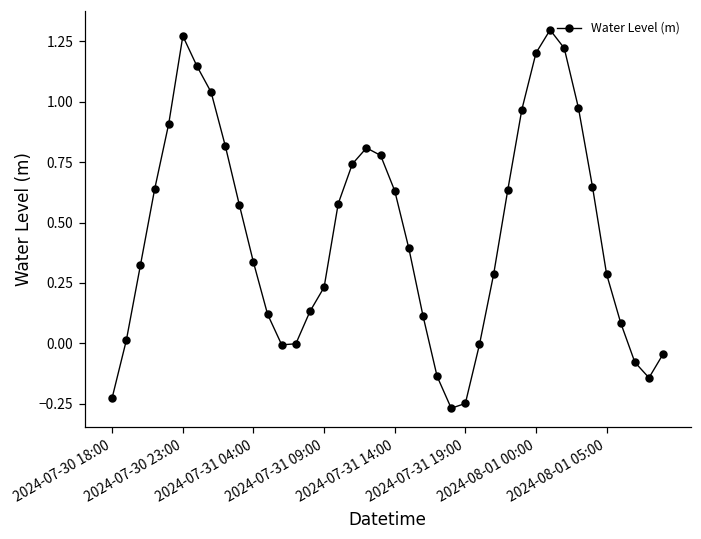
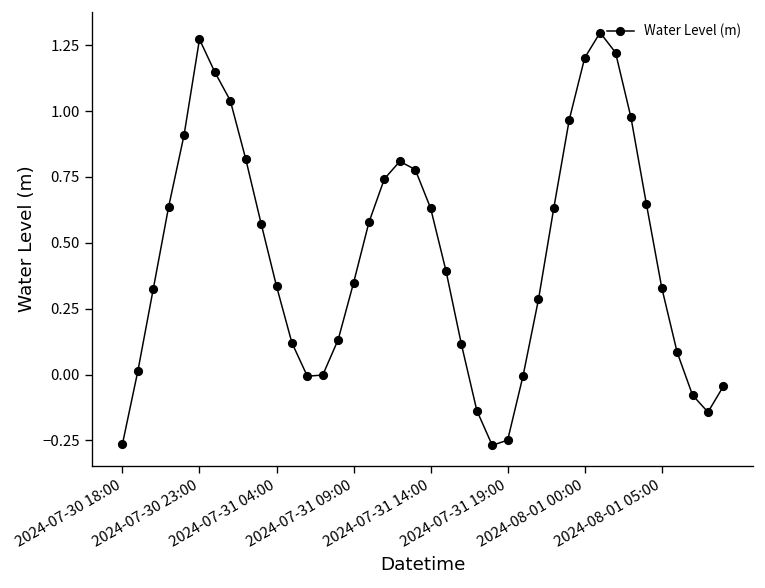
2024-07-30 18:00: -0.22 -> -0.26
2024-07-31 09:00: 0.23 -> 0.35
2024-08-01 05:00: 0.29 -> 0.33
